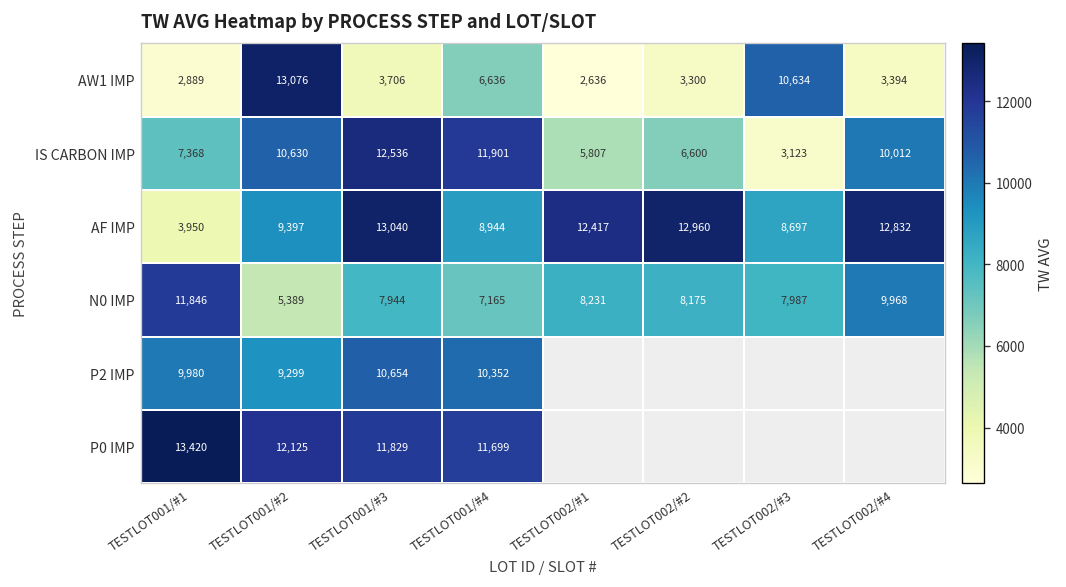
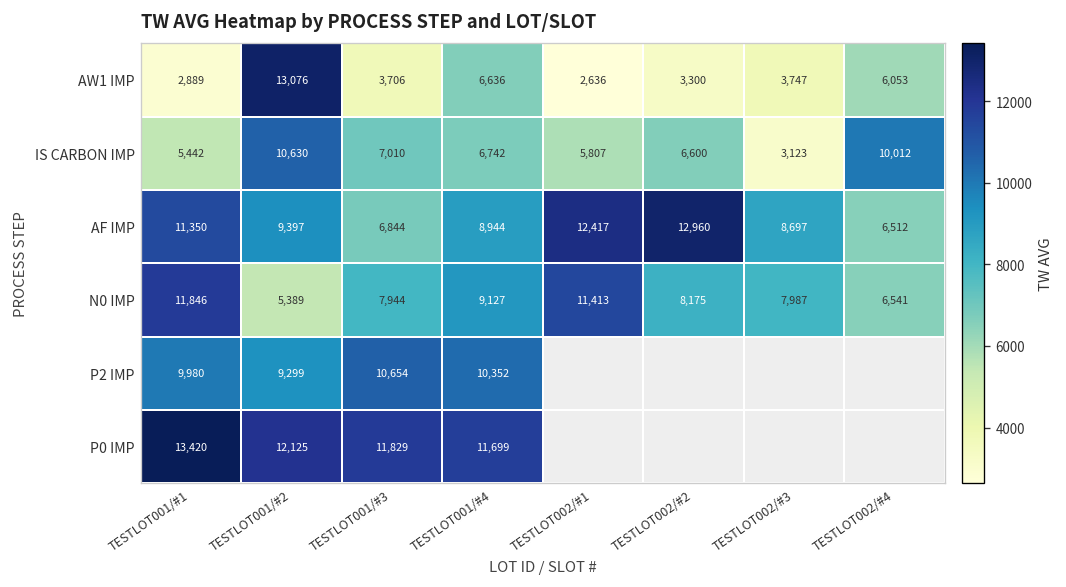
AW1 IMP, TESTLOT002/#3: 10,634 -> 3,747
AW1 IMP, TESTLOT002/#4: 3,394 -> 6,053
IS CARBON IMP, TESTLOT001/#1: 7,368 -> 5,442
IS CARBON IMP, TESTLOT001/#3: 12,536 -> 7,010
IS CARBON IMP, TESTLOT001/#4: 11,901 -> 6,742
AF IMP, TESTLOT001/#1: 3,950 -> 11,350
AF IMP, TESTLOT001/#3: 13,040 -> 6,844
AF IMP, TESTLOT002/#4: 12,832 -> 6,512
N0 IMP, TESTLOT001/#4: 7,165 -> 9,127
N0 IMP, TESTLOT002/#1: 8,231 -> 11,413
N0 IMP, TESTLOT002/#4: 9,968 -> 6,541
